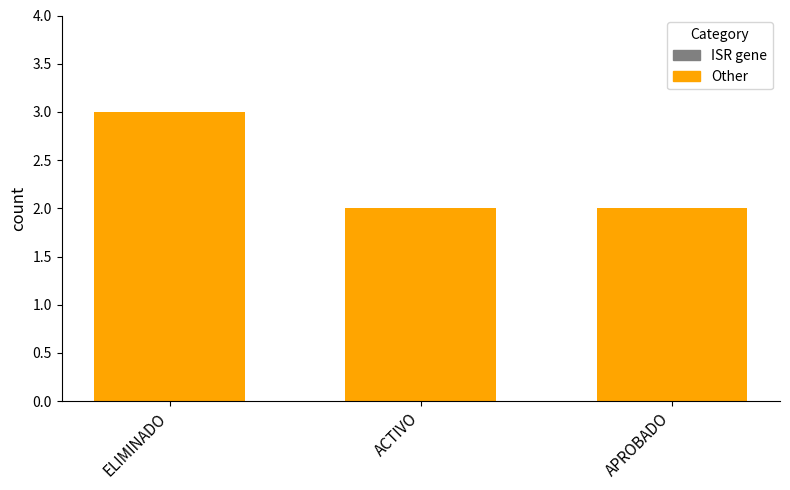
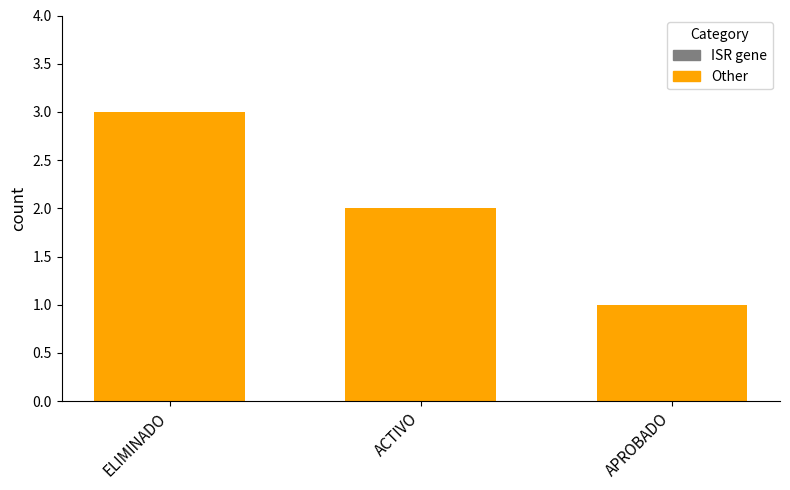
APROBADO: 2 -> 1
